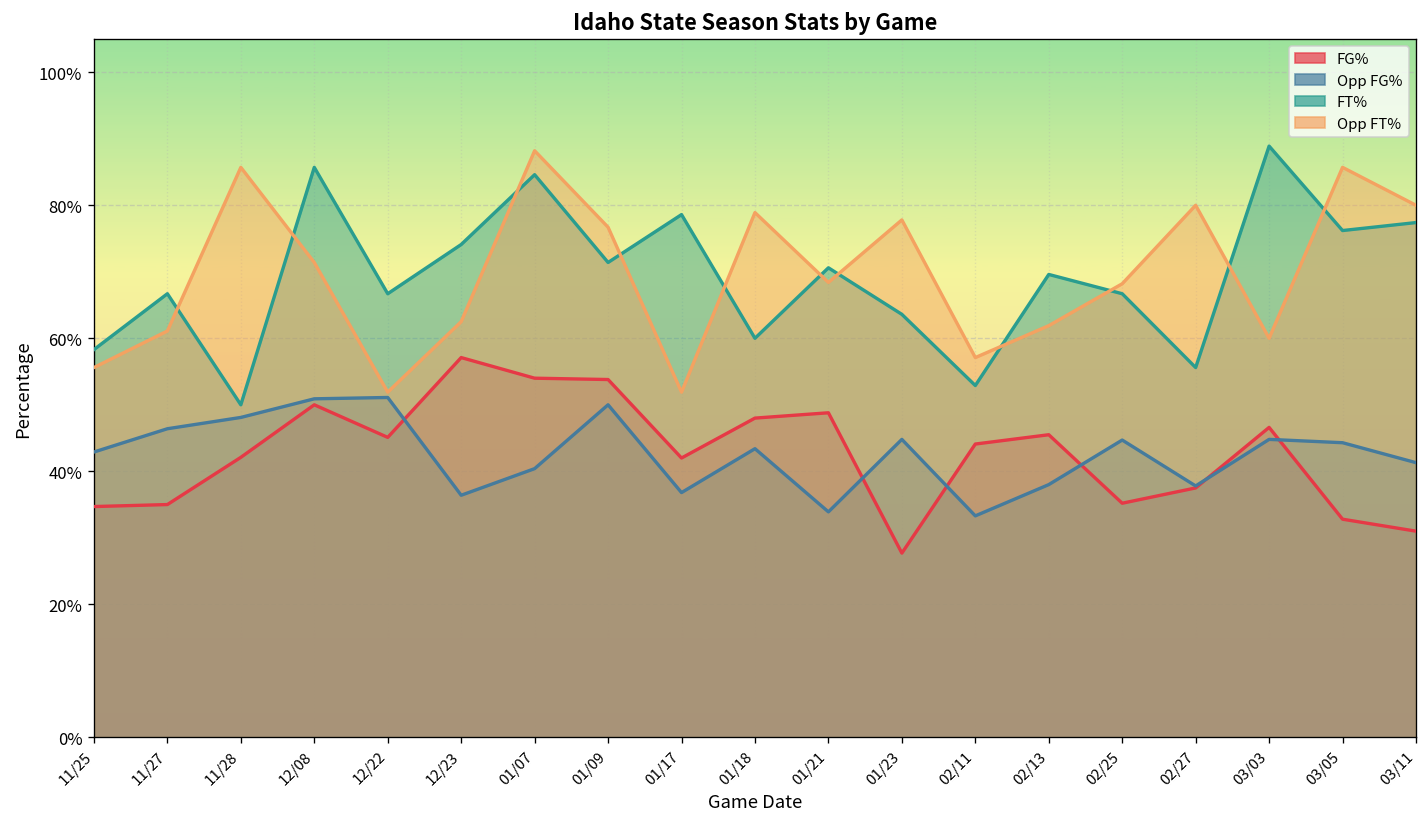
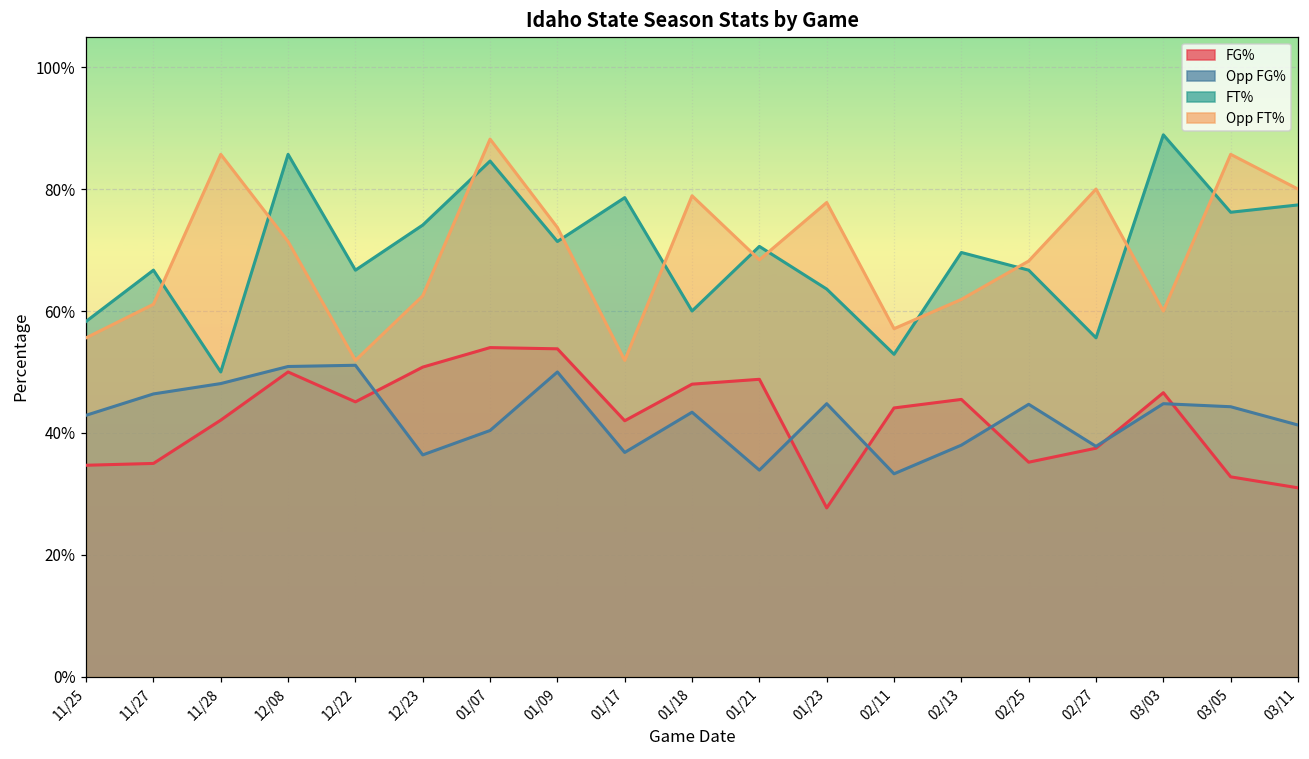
FG%, 12/23: 57% -> 51%
Opp FT%, 01/09: 77% -> 74%
